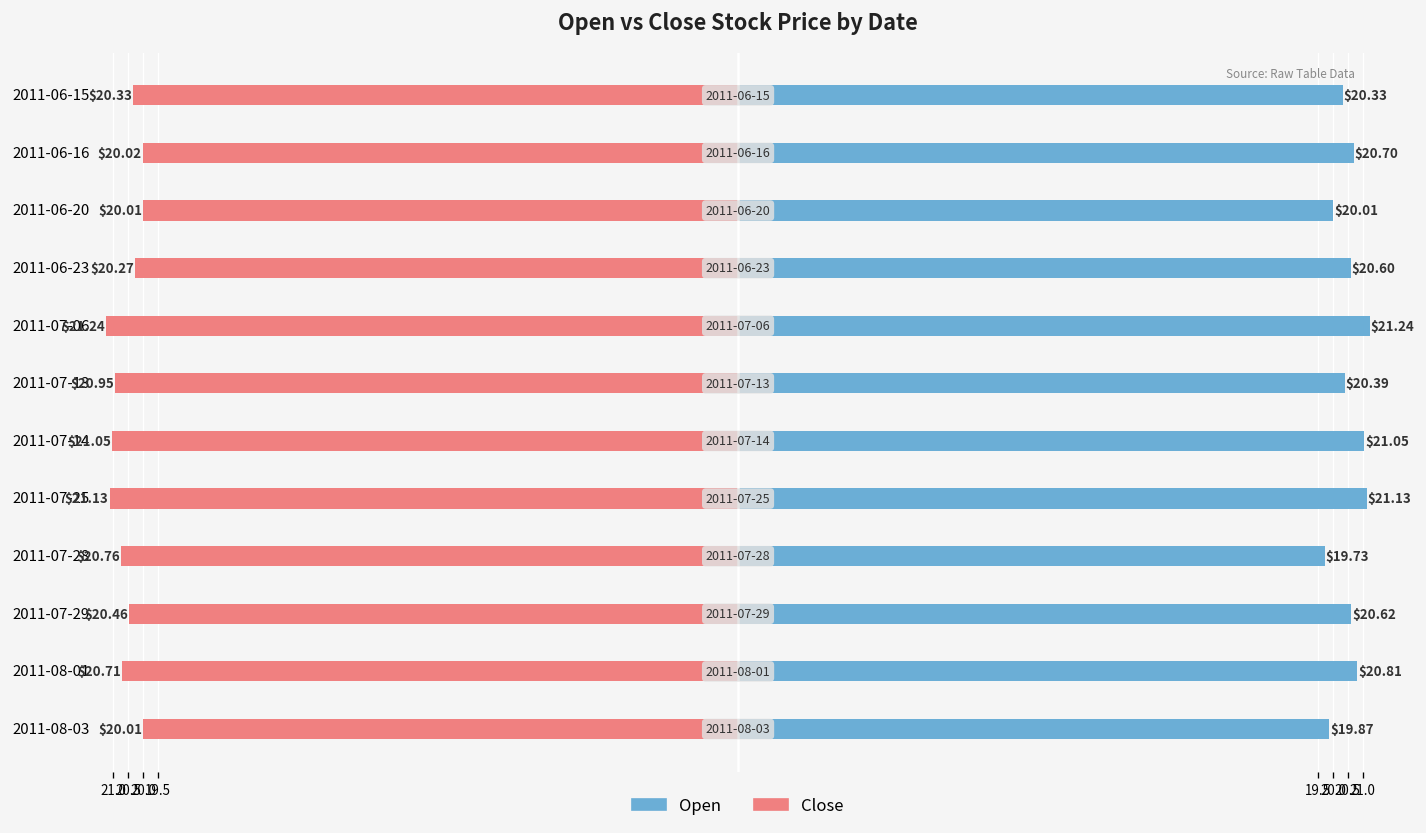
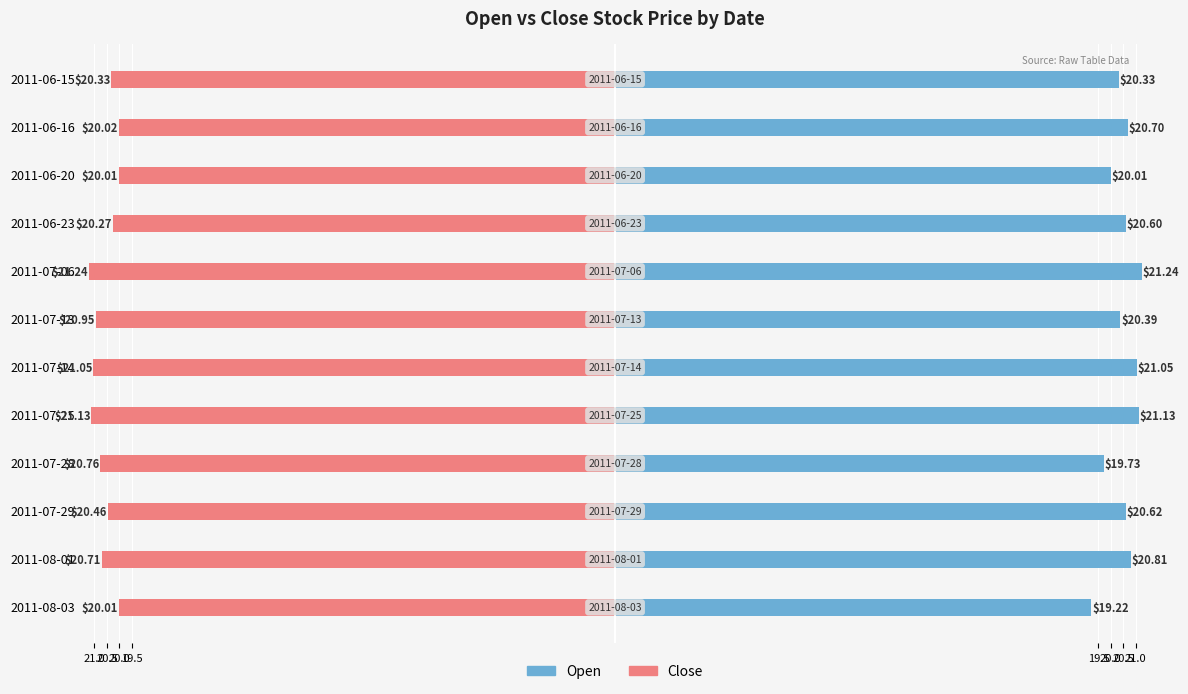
Open, 2011-08-03: $19.87 -> $19.22
